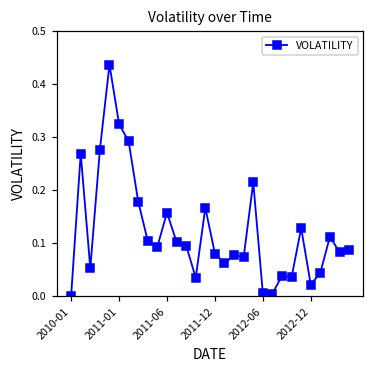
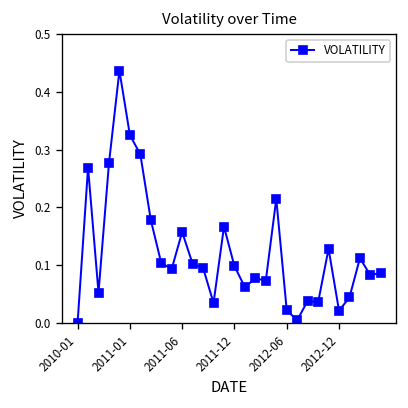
2011-12: 0.08 -> 0.10
2012-06: 0.01 -> 0.02
